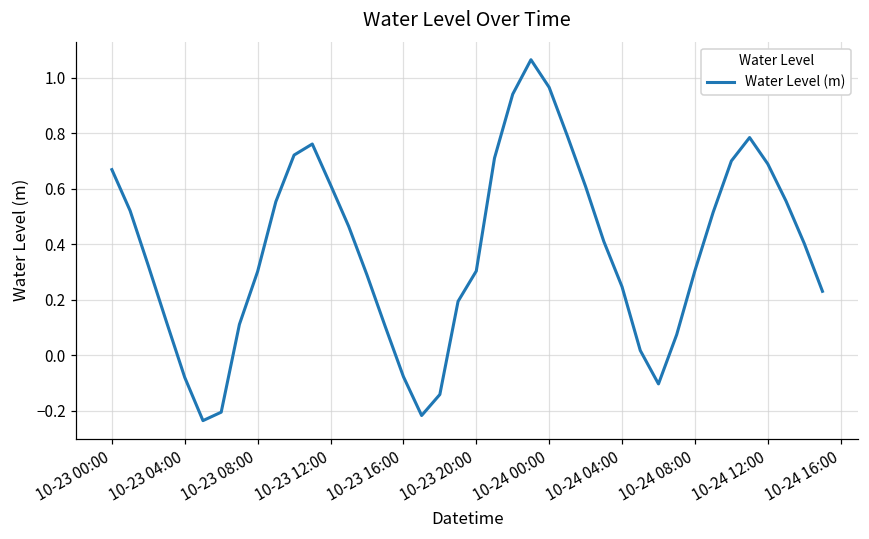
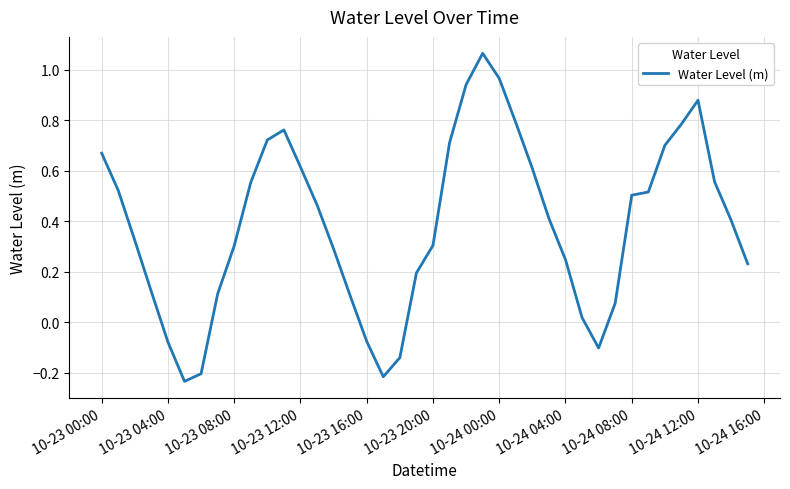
10-24 08:00: 0.31 -> 0.50
10-24 12:00: 0.69 -> 0.88
